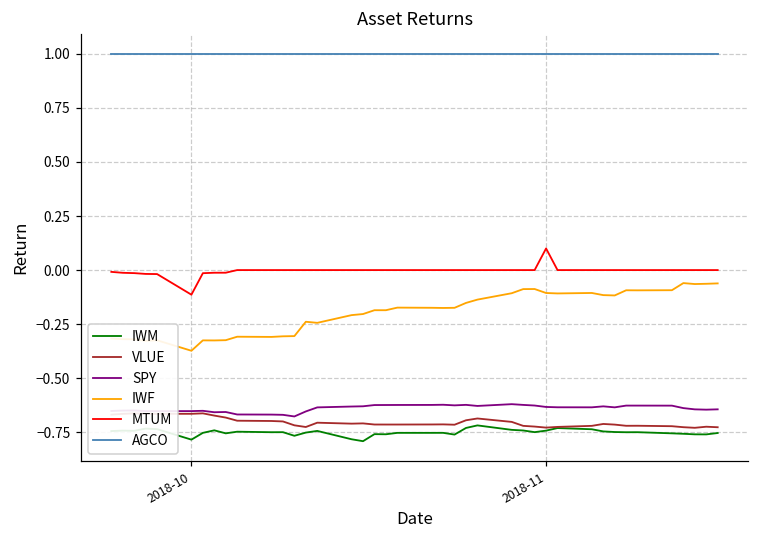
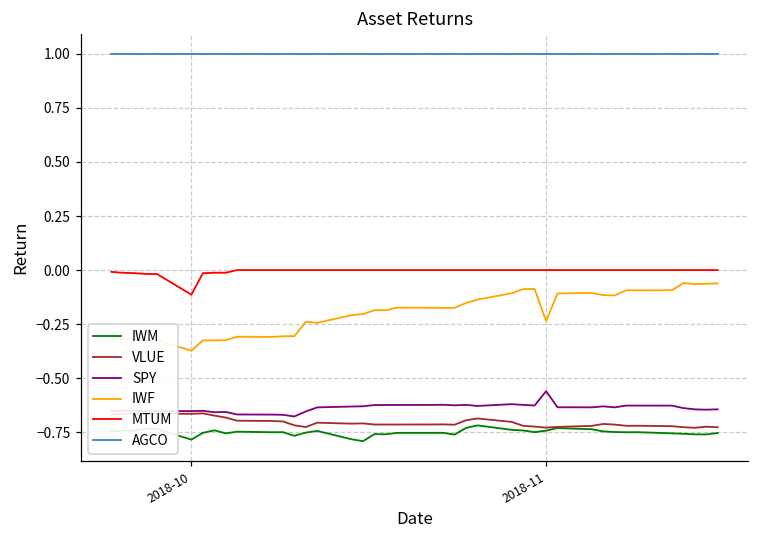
SPY, 2018-11: -0.63 -> -0.56
IWF, 2018-11: -0.11 -> -0.24
MTUM, 2018-11: 0.1 -> 0.0
